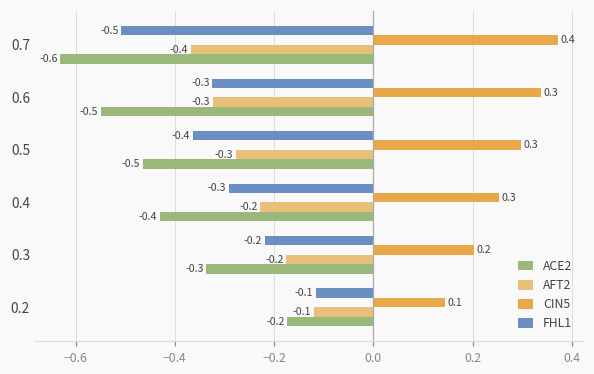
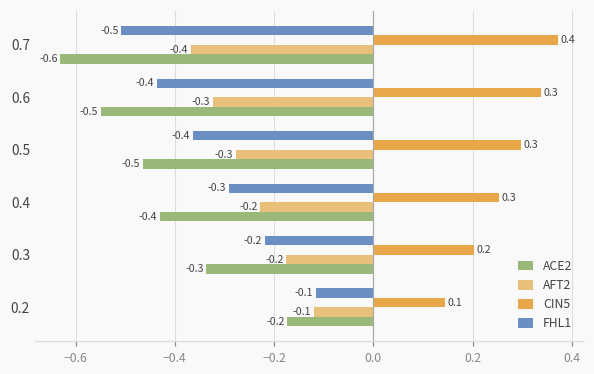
FHL1, 0.6: -0.3 -> -0.4
